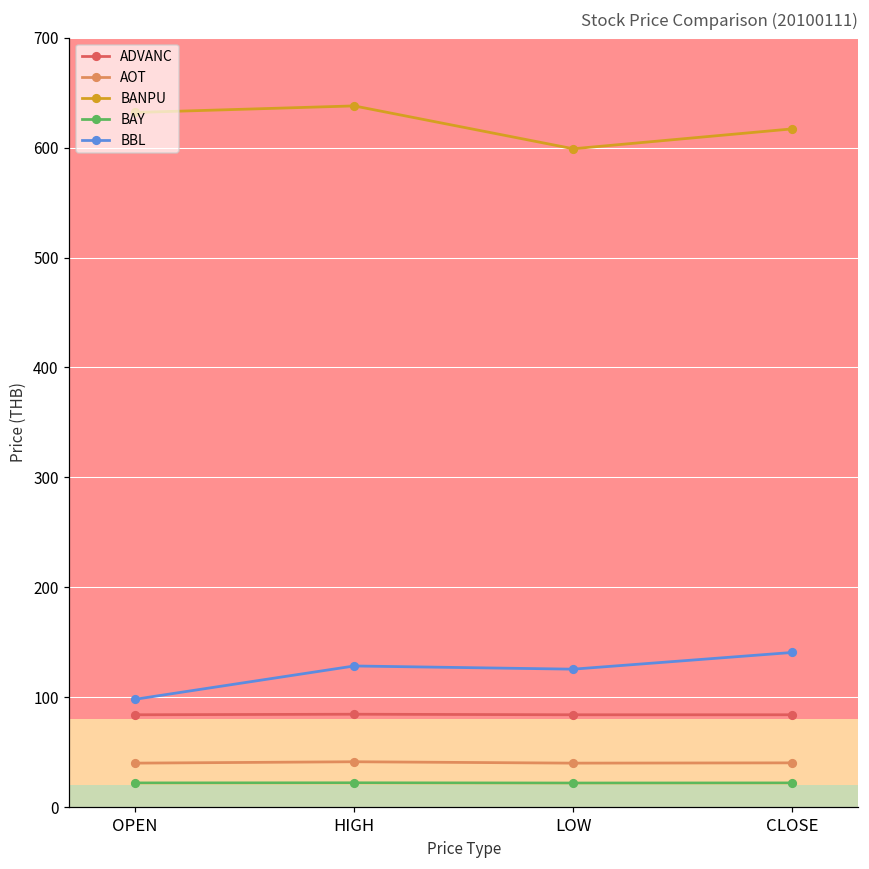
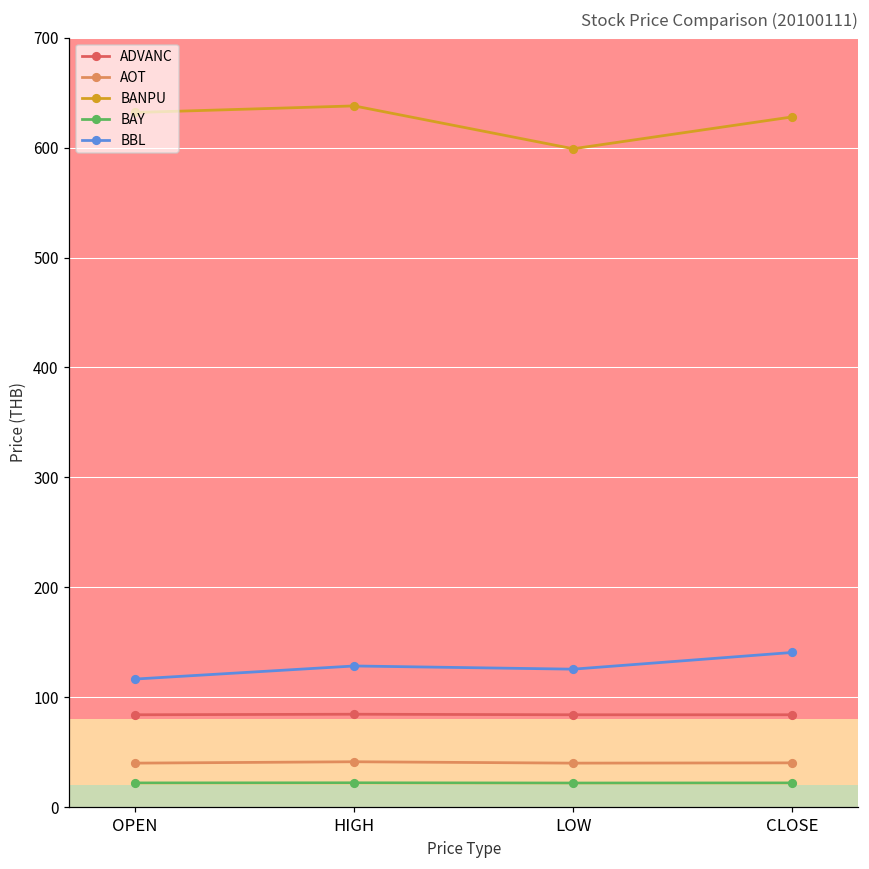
BBL, OPEN: 100 -> 120
BANPU, CLOSE: 620 -> 630
